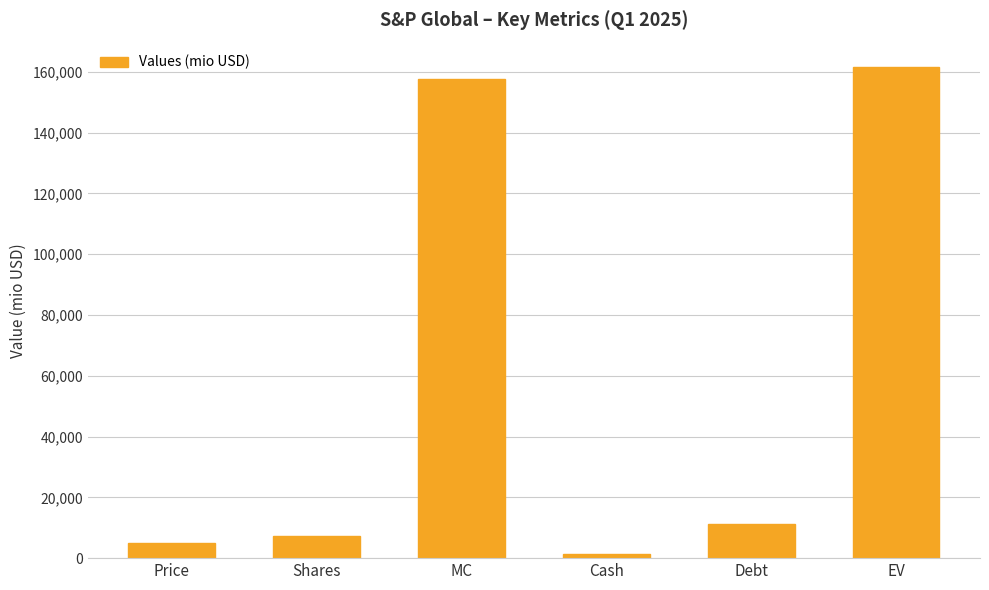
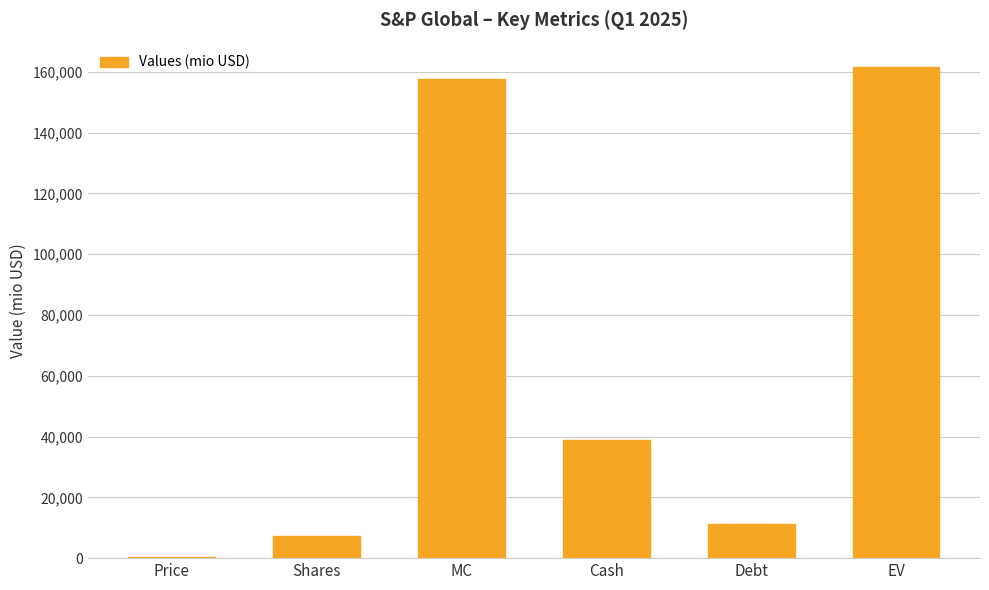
Price: 5,000 -> 0
Cash: 1,000 -> 39,000
